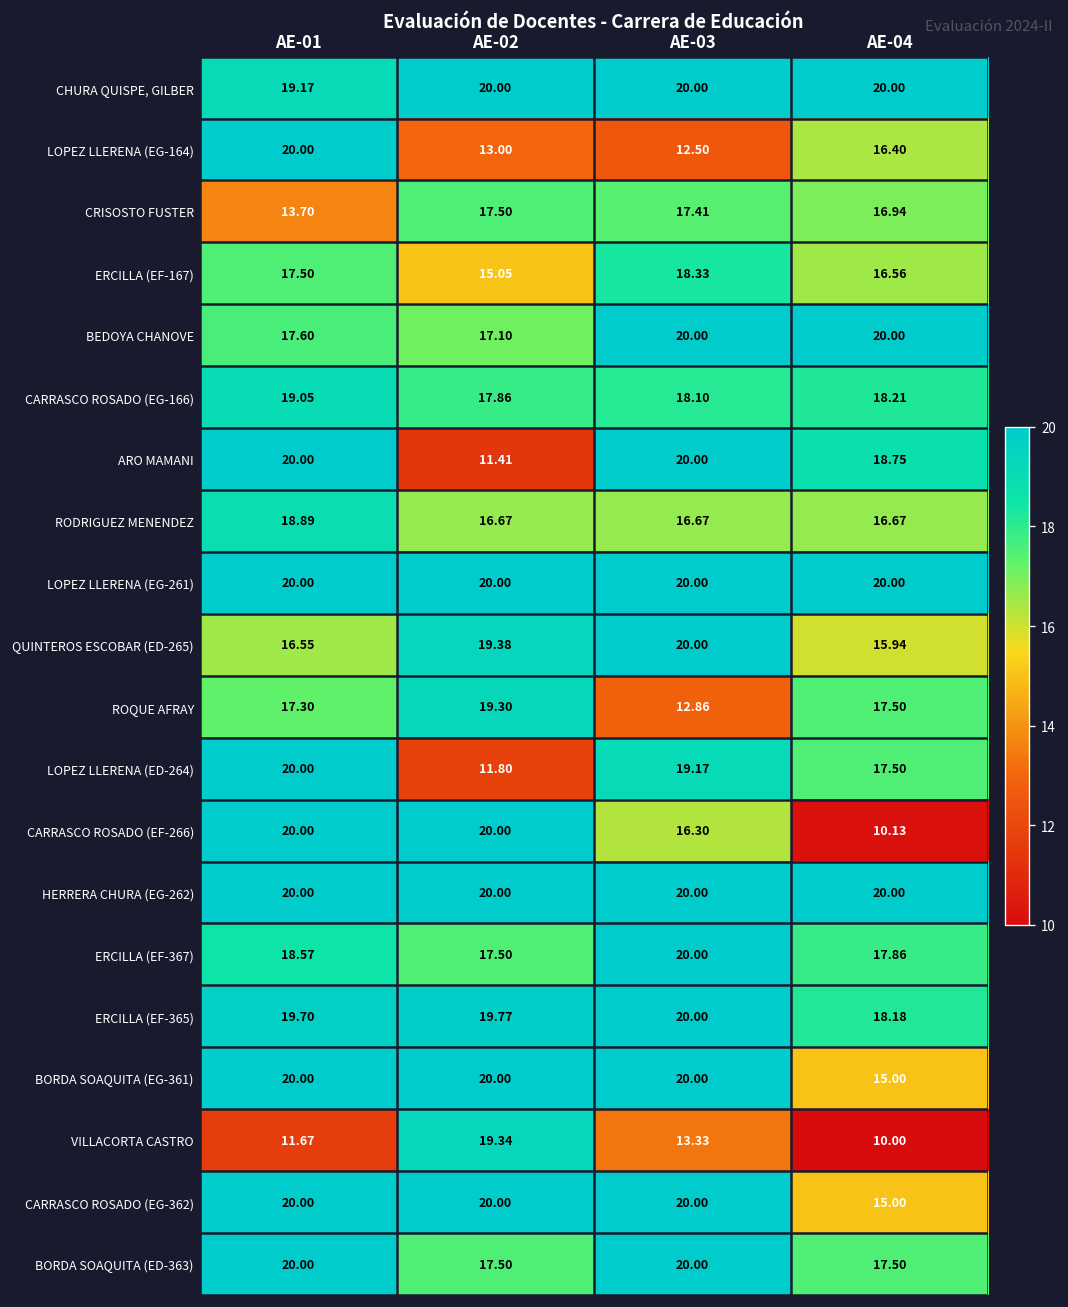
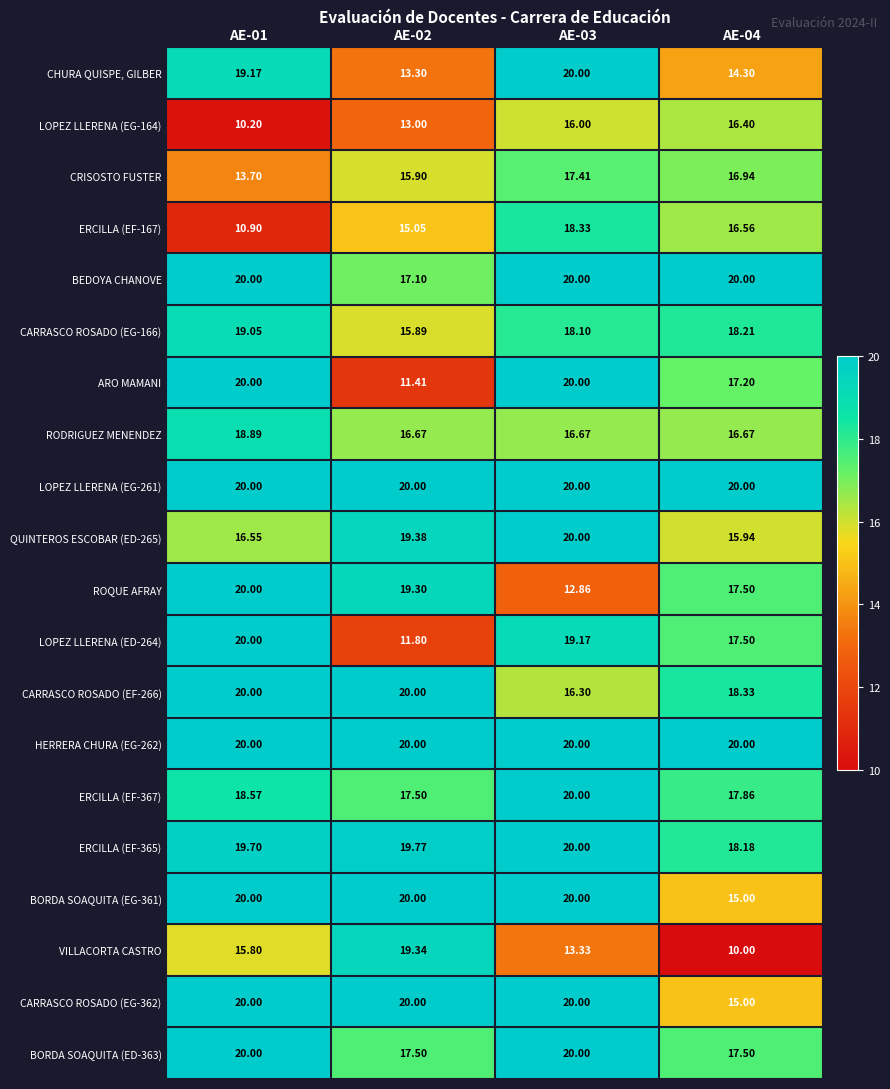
CHURA QUISPE, GILBER, AE-02: 20.00 -> 13.30
CHURA QUISPE, GILBER, AE-04: 20.00 -> 14.30
LOPEZ LLERENA (EG-164), AE-01: 20.00 -> 10.20
LOPEZ LLERENA (EG-164), AE-03: 12.50 -> 16.00
CRISOSTO FUSTER, AE-02: 17.50 -> 15.90
ERCILLA (EF-167), AE-01: 17.50 -> 10.90
BEDOYA CHANOVE, AE-01: 17.60 -> 20.00
CARRASCO ROSADO (EG-166), AE-02: 17.86 -> 15.89
ARO MAMANI, AE-04: 18.75 -> 17.20
ROQUE AFRAY, AE-01: 17.30 -> 20.00
CARRASCO ROSADO (EF-266), AE-04: 10.13 -> 18.33
VILLACORTA CASTRO, AE-01: 11.67 -> 15.80
